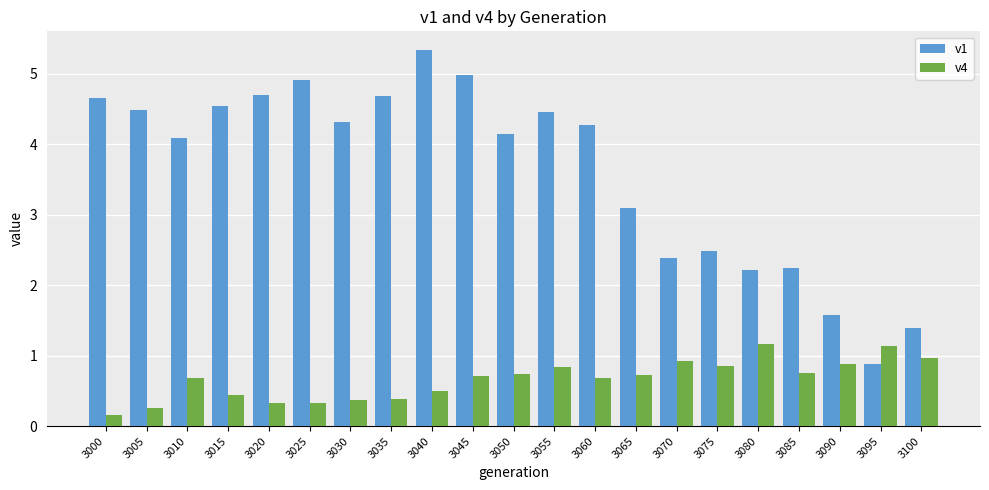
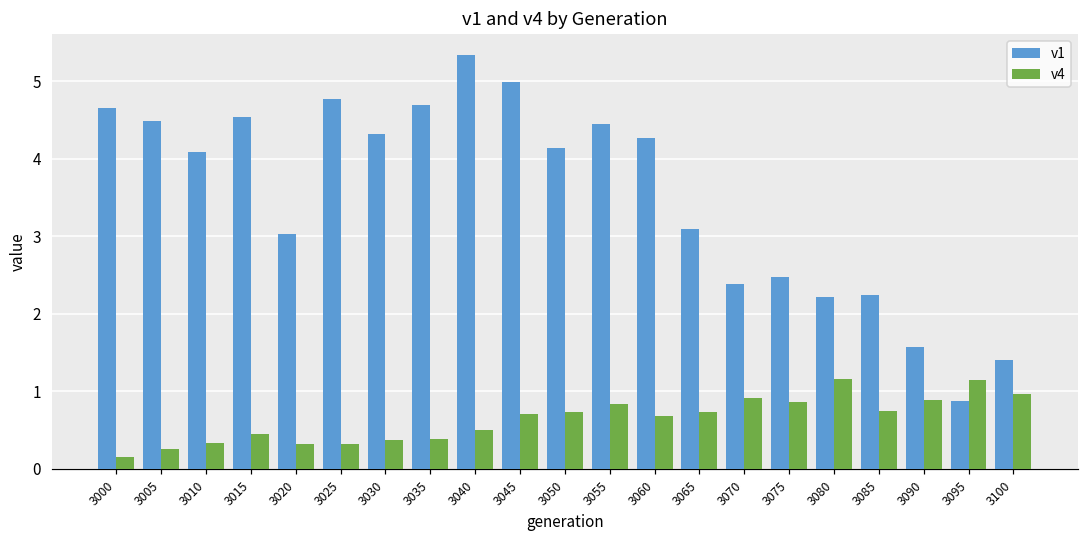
v4, 3010: 0.7 -> 0.3
v1, 3020: 4.7 -> 3.0
v1, 3025: 4.9 -> 4.8
